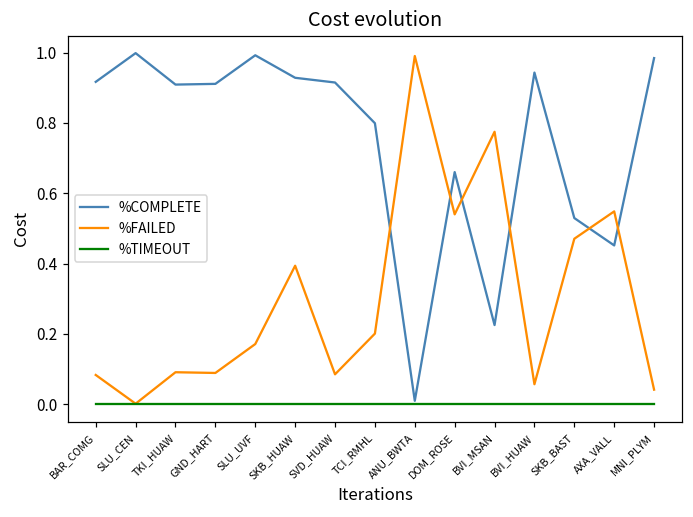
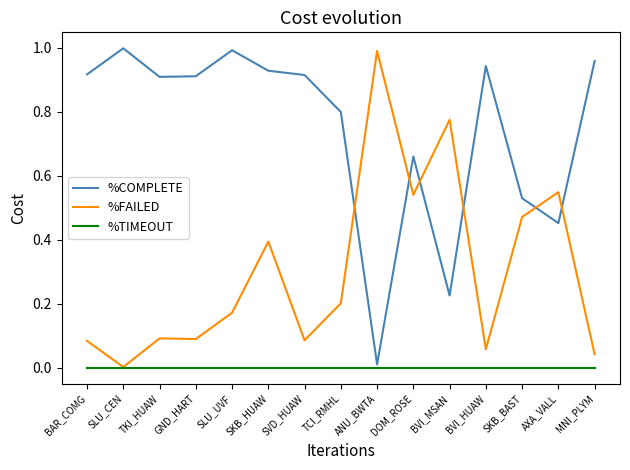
%COMPLETE, MNI_PLYM: 0.98 -> 0.96
